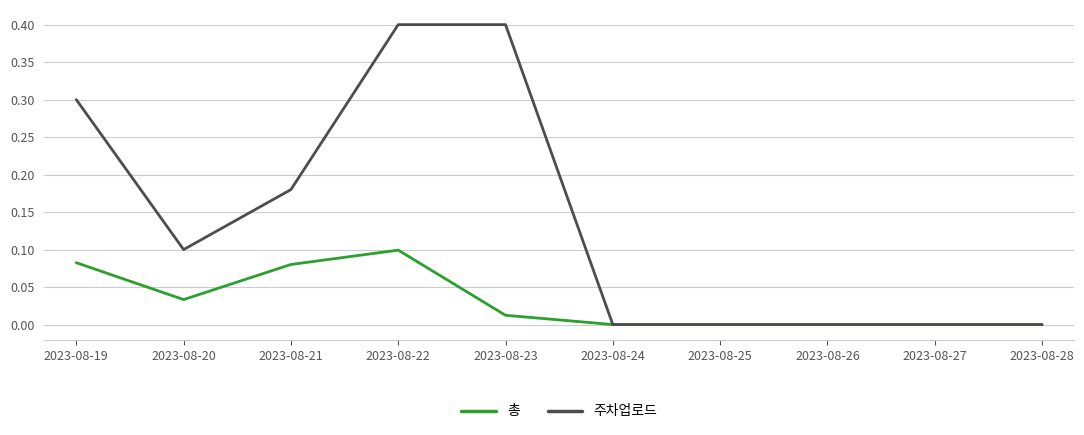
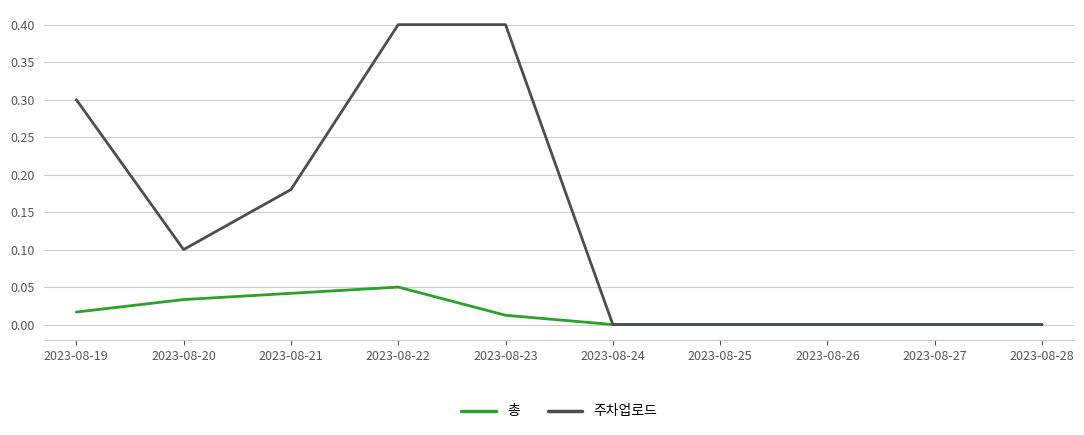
총, 2023-08-19: 0.08 -> 0.02
총, 2023-08-21: 0.08 -> 0.04
총, 2023-08-22: 0.10 -> 0.05
